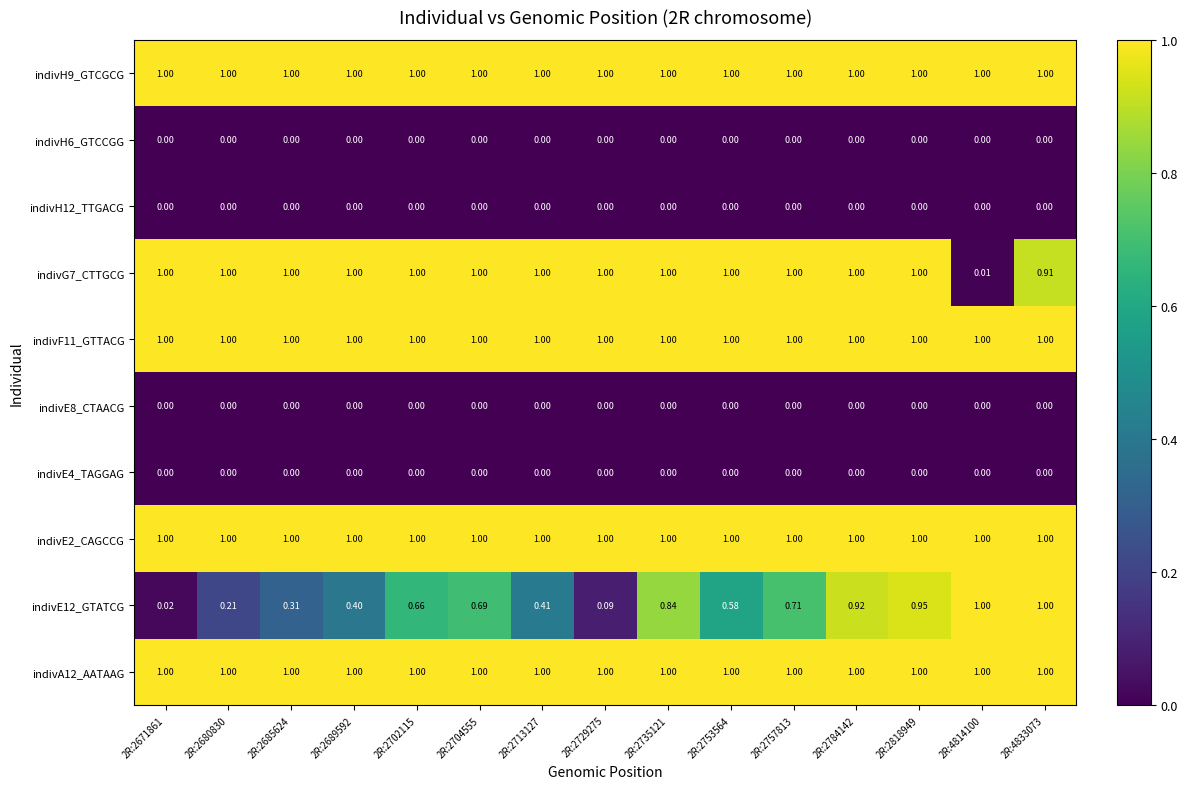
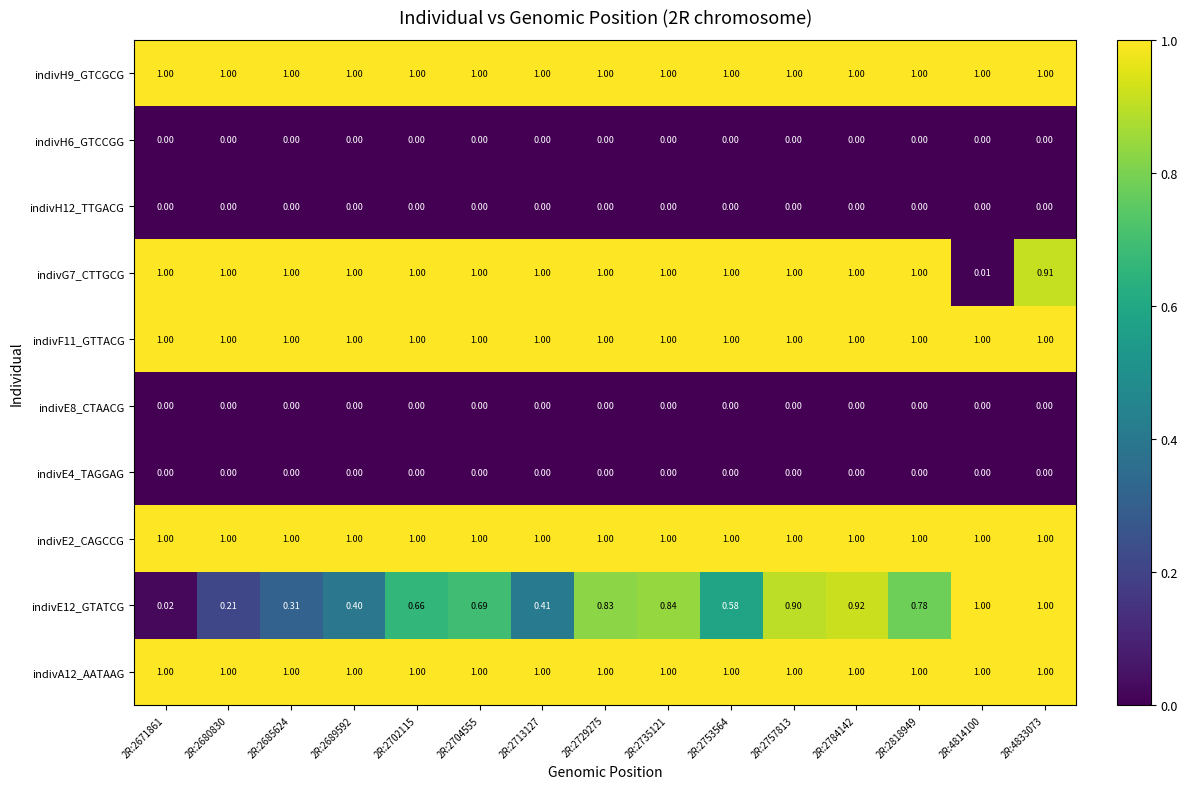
indivE12_GTATCG, 2R:2729275: 0.09 -> 0.83
indivE12_GTATCG, 2R:2757813: 0.71 -> 0.90
indivE12_GTATCG, 2R:2818949: 0.95 -> 0.78
